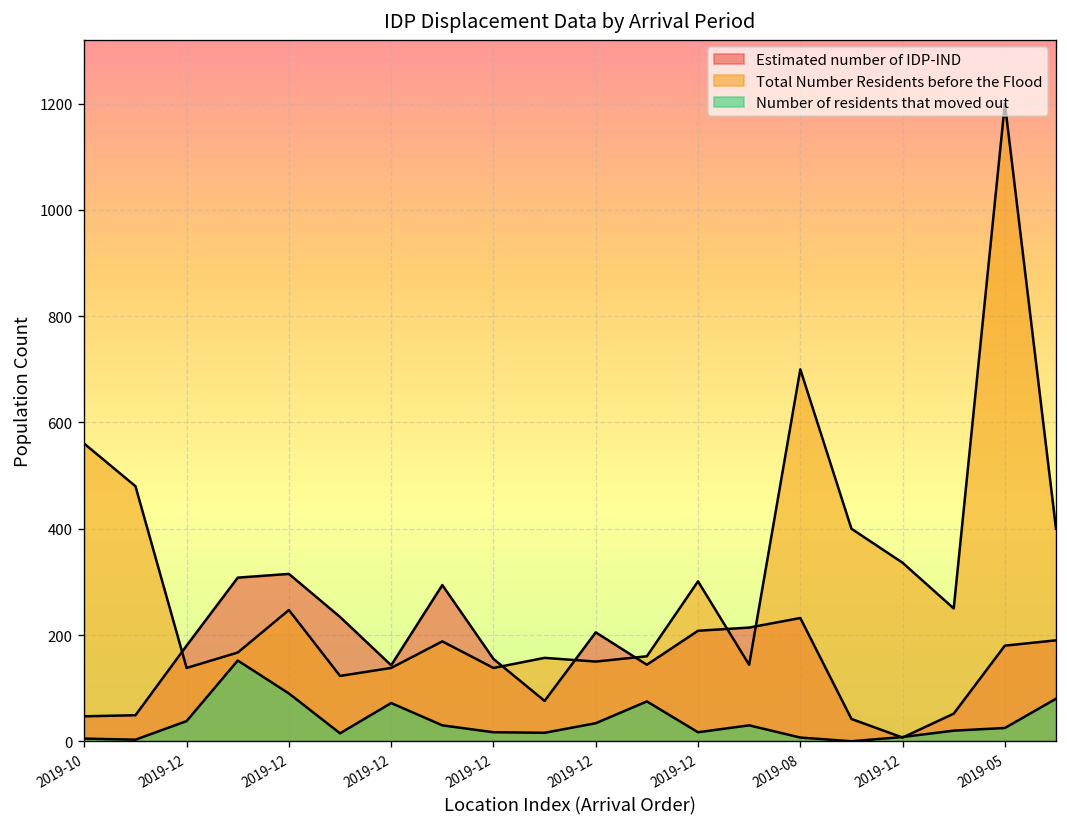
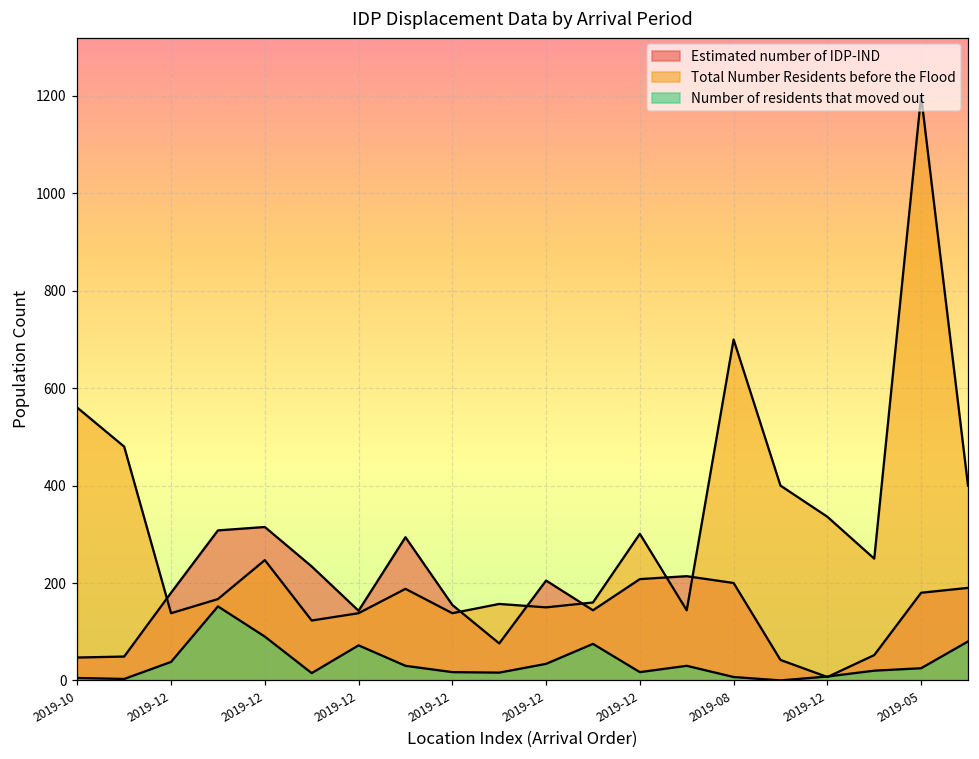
Estimated number of IDP-IND, 2019-08: 230 -> 200
